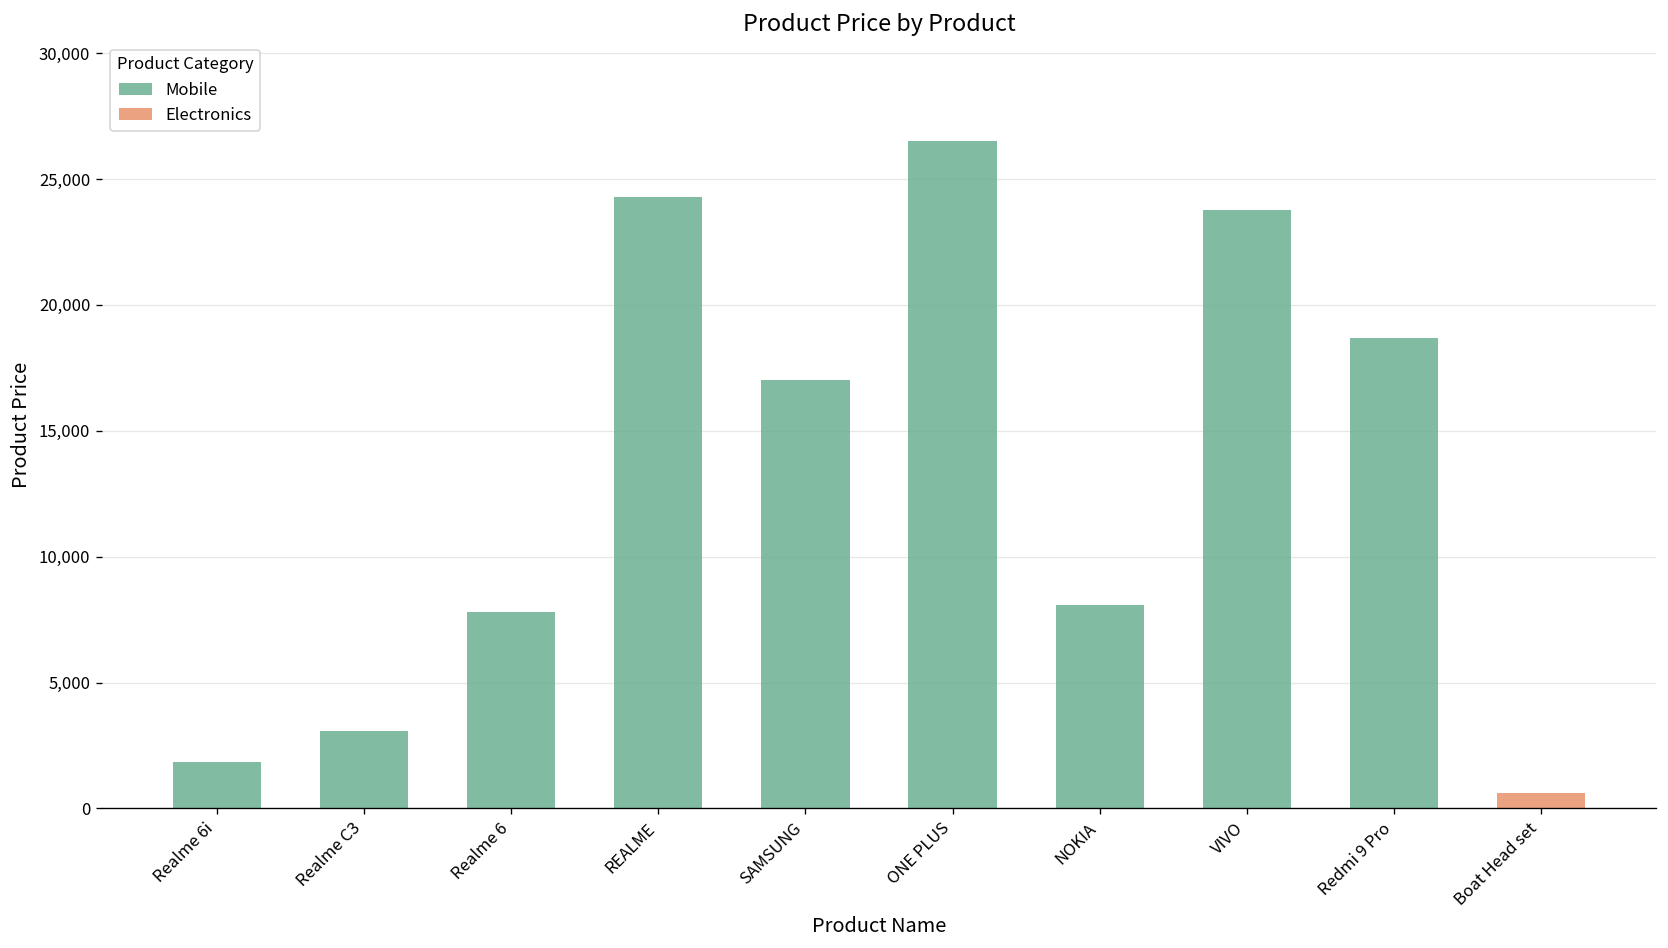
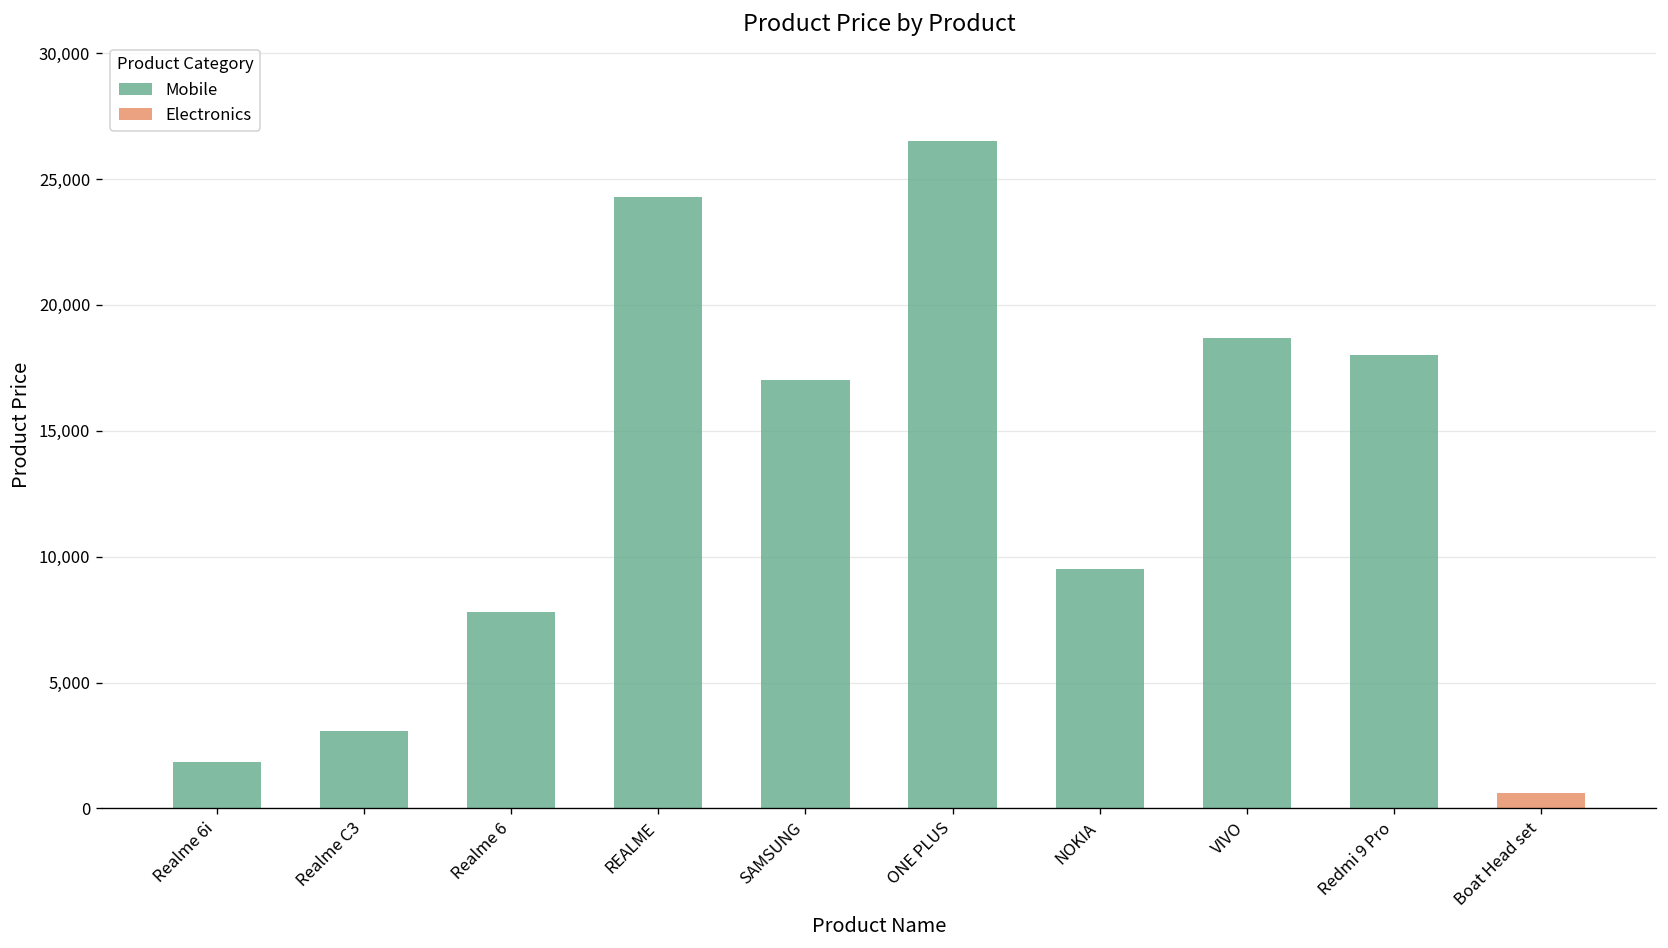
Mobile, NOKIA: 8,100 -> 9,500
Mobile, VIVO: 23,800 -> 18,700
Mobile, Redmi 9 Pro: 18,700 -> 18,000
